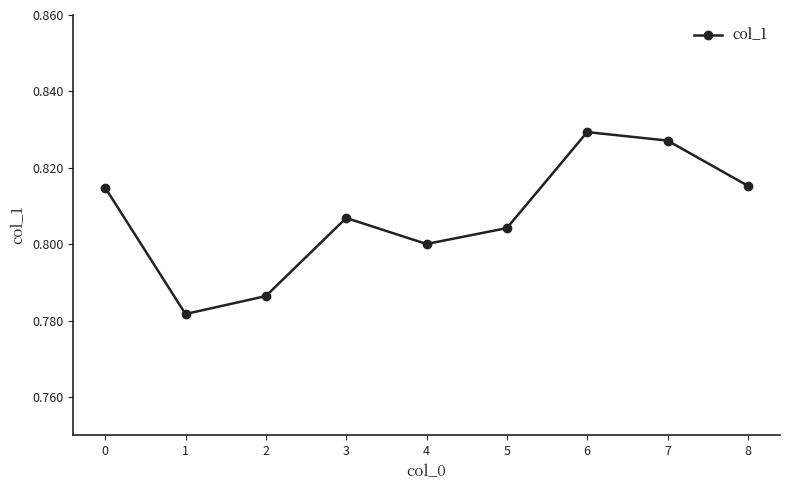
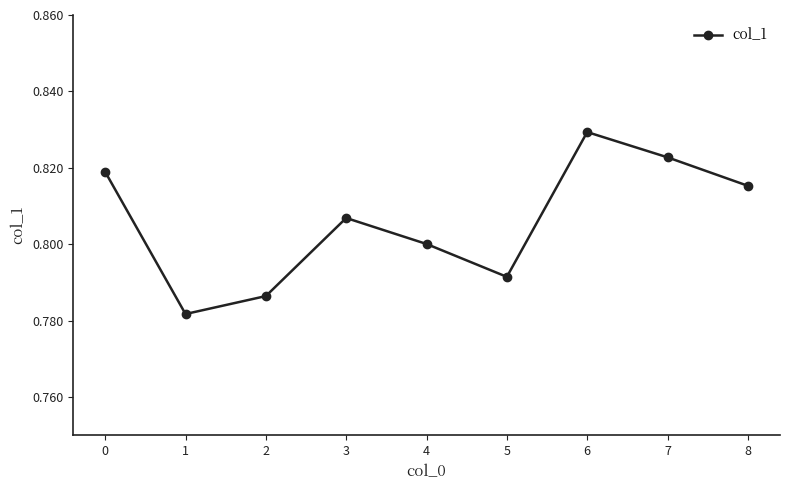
0: 0.815 -> 0.819
5: 0.804 -> 0.791
7: 0.827 -> 0.823
